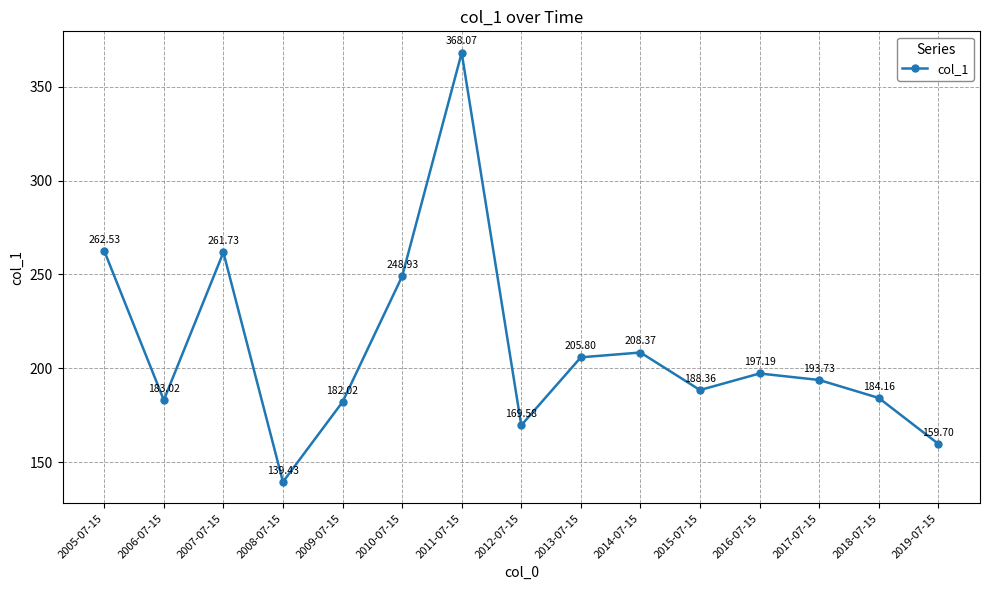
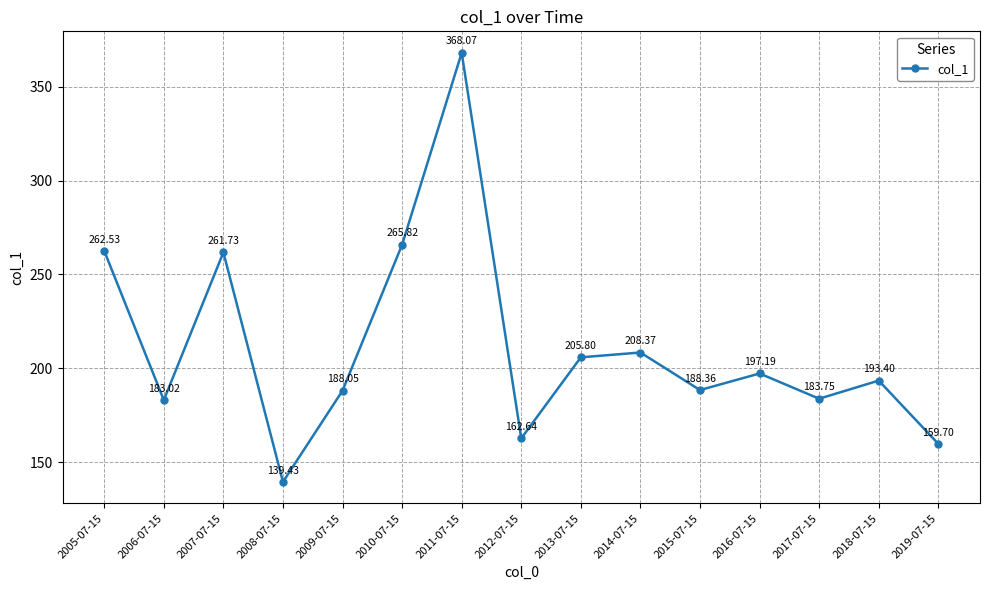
2009-07-15: 182.02 -> 188.05
2010-07-15: 248.93 -> 265.82
2012-07-15: 169.58 -> 162.64
2017-07-15: 193.73 -> 183.75
2018-07-15: 184.16 -> 193.40
